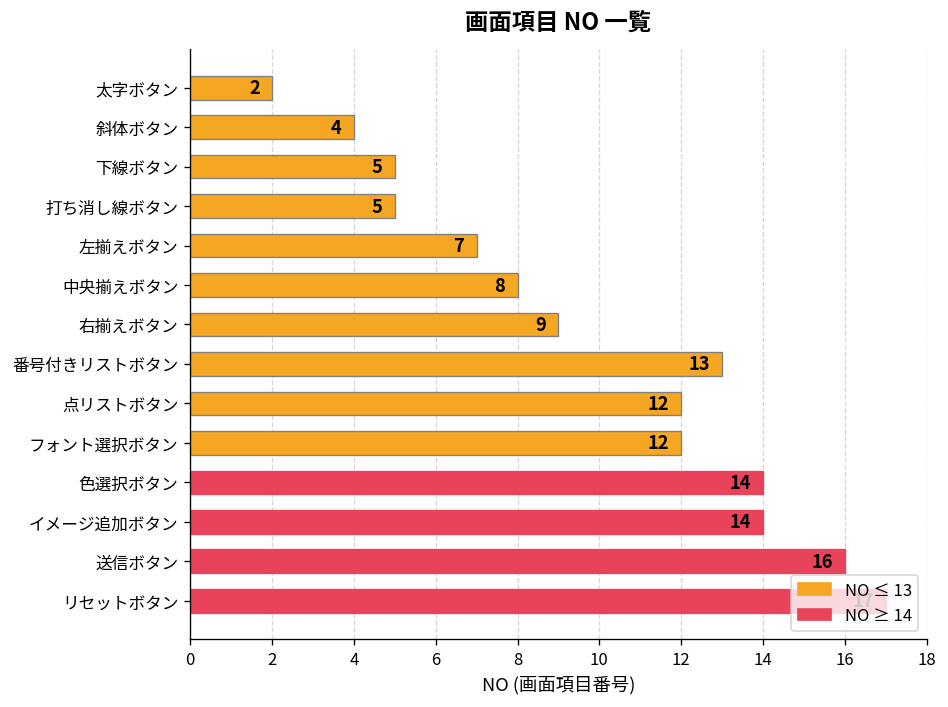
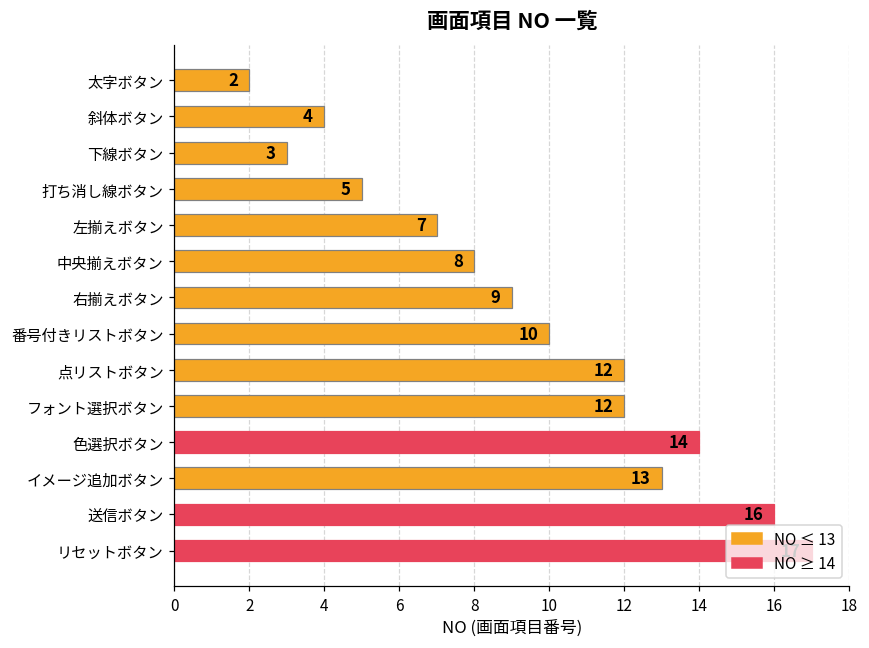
下線ボタン: 5 -> 3
番号付きリストボタン: 13 -> 10
イメージ追加ボタン: 14 -> 13
